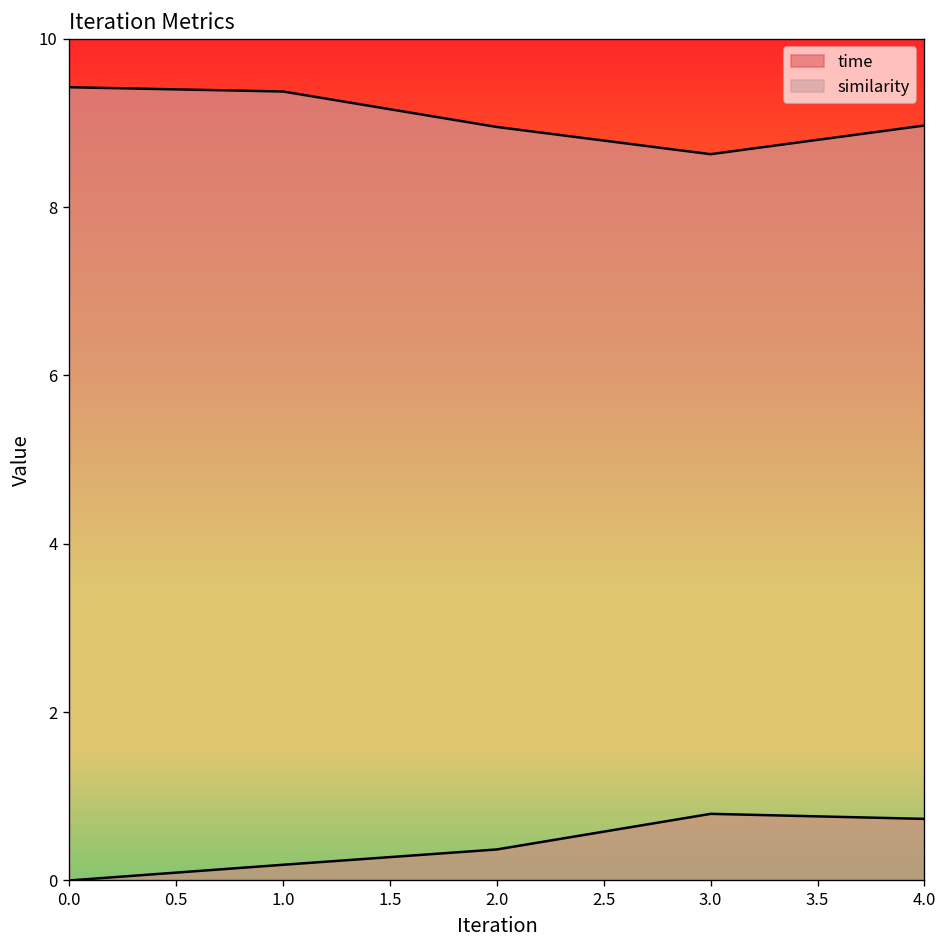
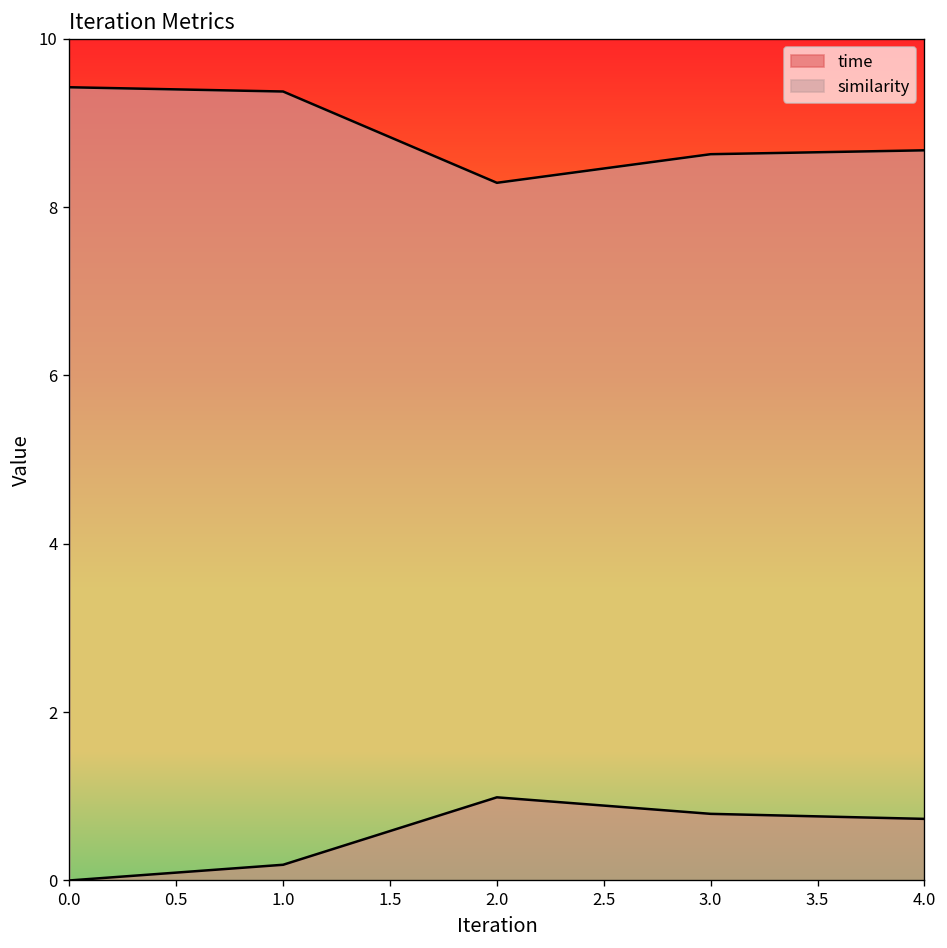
time, 2.0: 0.4 -> 1.0
similarity, 2.0: 9.0 -> 8.3
similarity, 4.0: 9.0 -> 8.7
